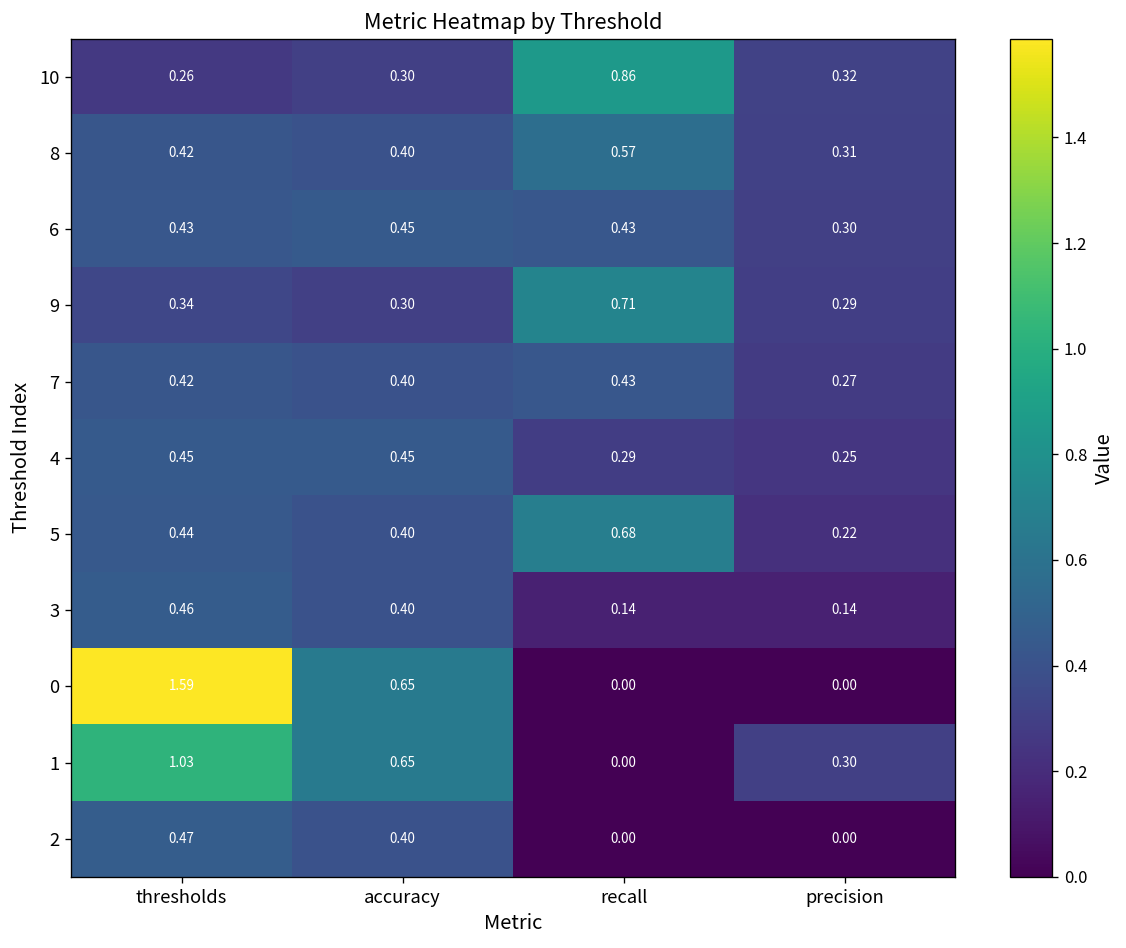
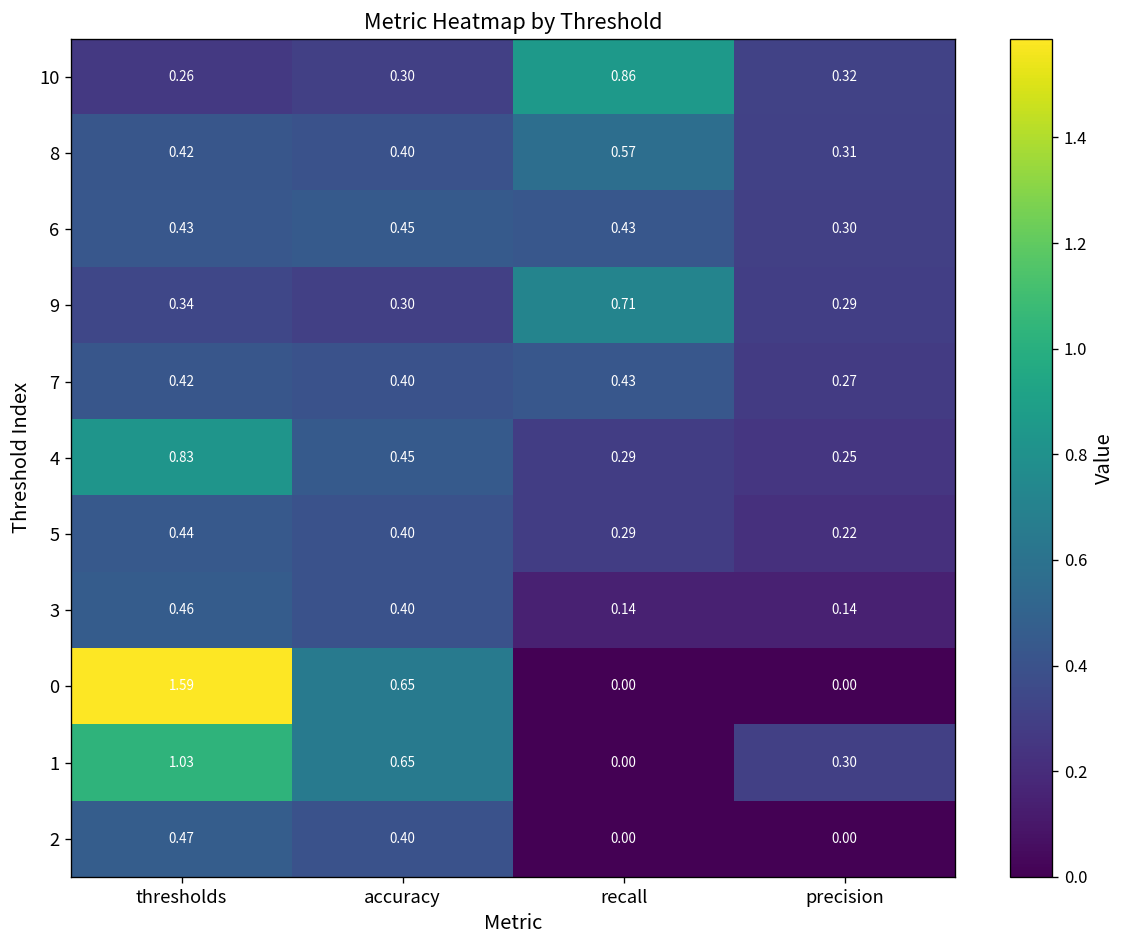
4, thresholds: 0.45 -> 0.83
5, recall: 0.68 -> 0.29
